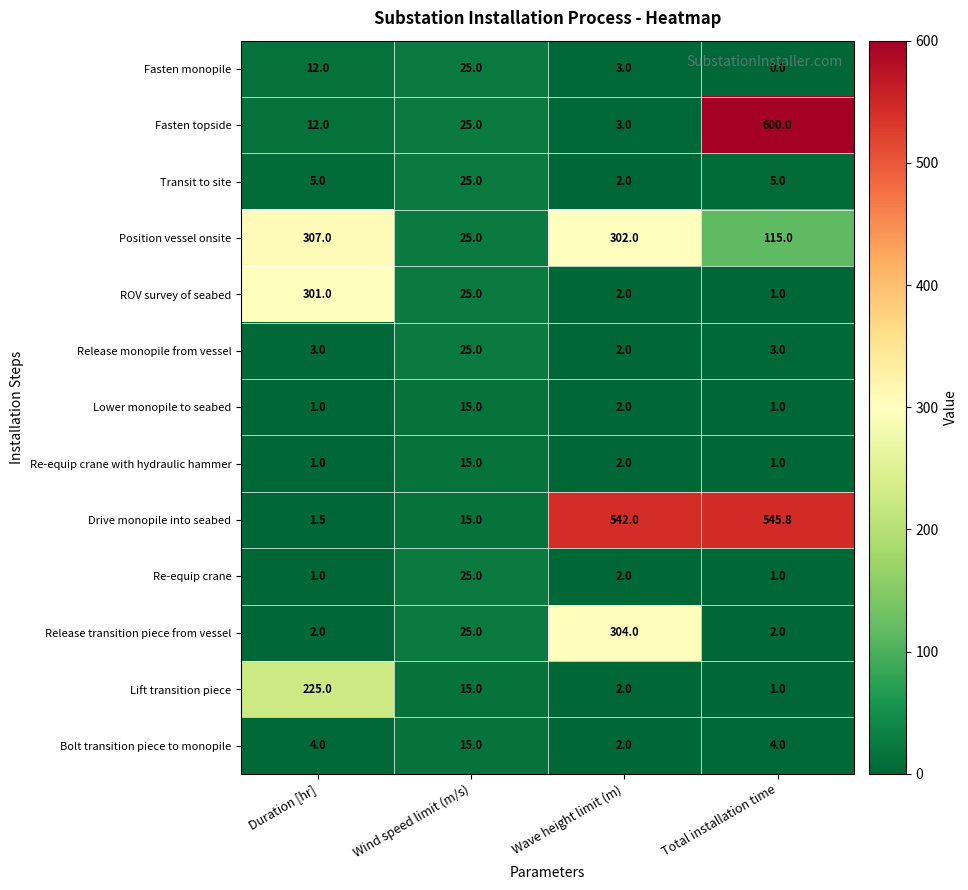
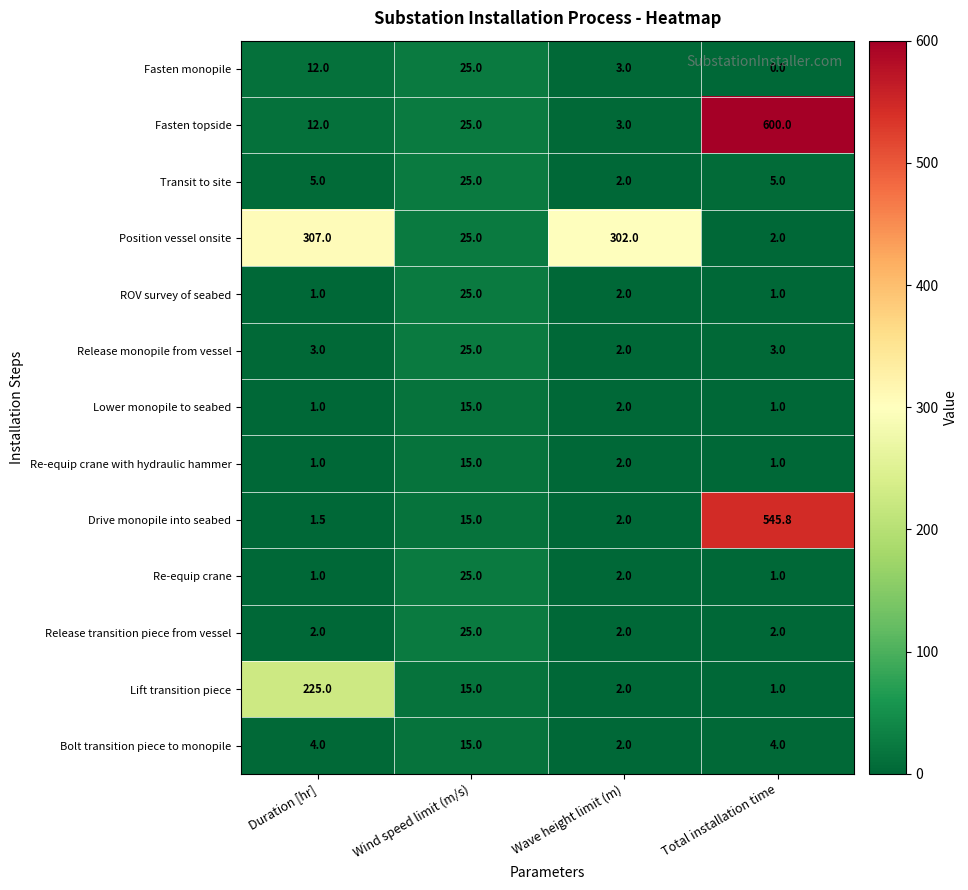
Position vessel onsite, Total installation time: 115.0 -> 2.0
ROV survey of seabed, Duration [hr]: 301.0 -> 1.0
Drive monopile into seabed, Wave height limit (m): 542.0 -> 2.0
Release transition piece from vessel, Wave height limit (m): 304.0 -> 2.0
